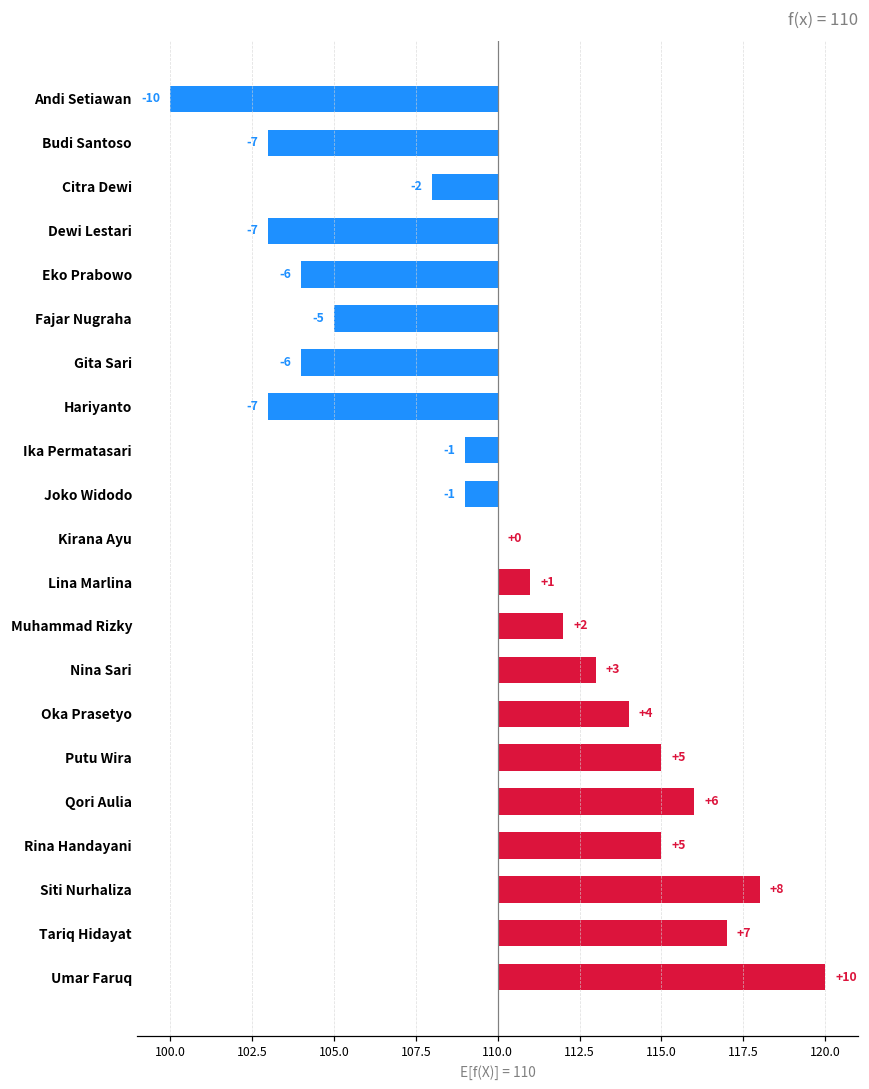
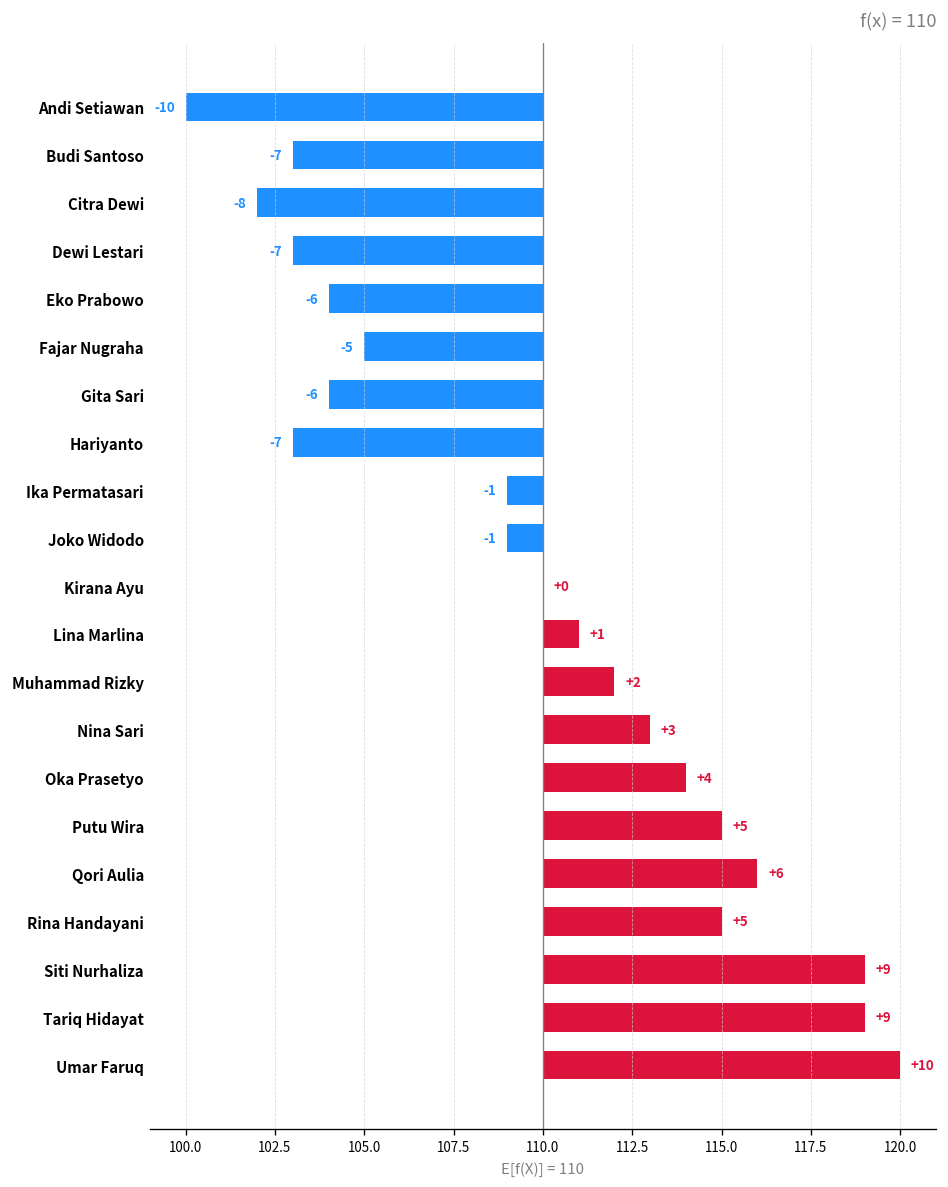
Citra Dewi: -2 -> -8
Siti Nurhaliza: +8 -> +9
Tariq Hidayat: +7 -> +9
